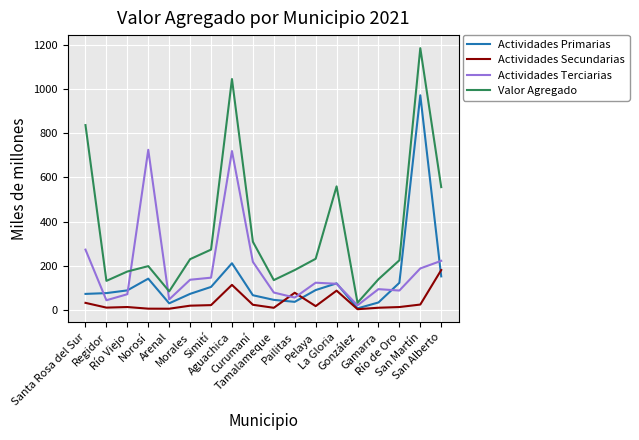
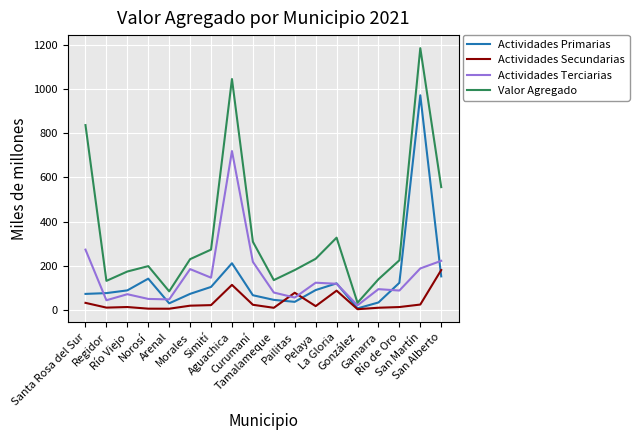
Actividades Terciarias, Norosí: 720 -> 50
Actividades Terciarias, Morales: 140 -> 190
Valor Agregado, La Gloria: 560 -> 330
